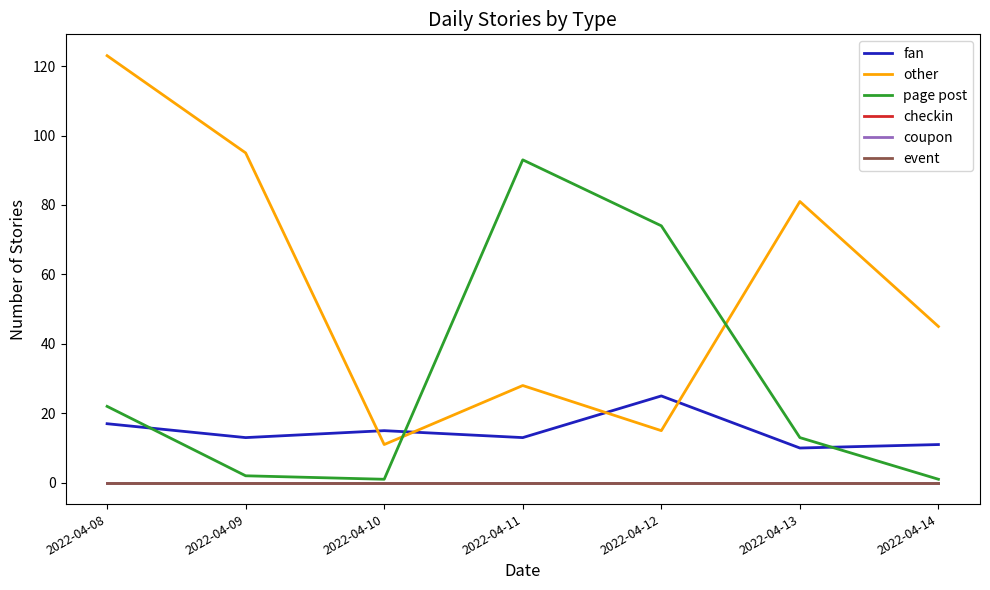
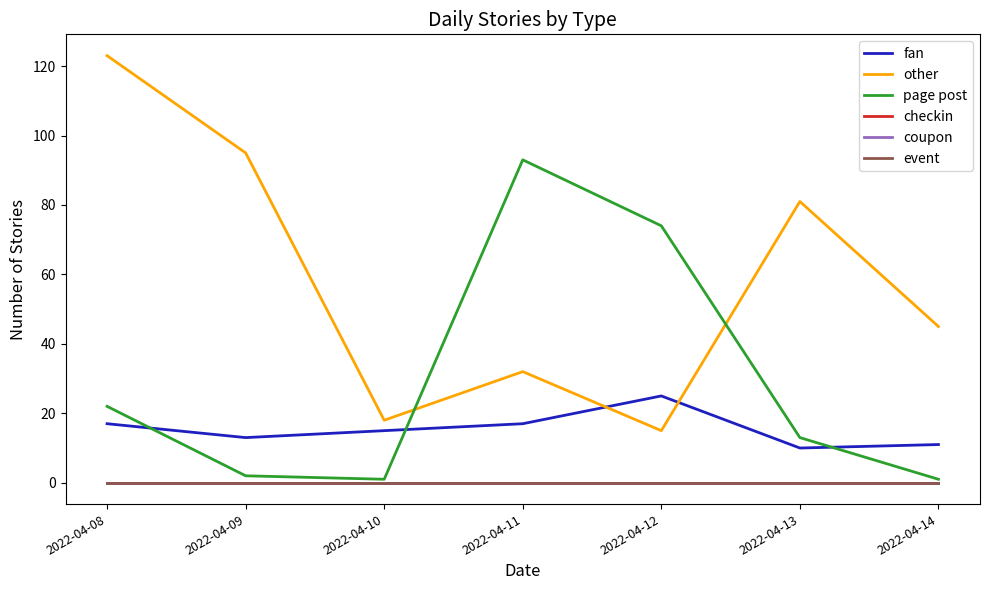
other, 2022-04-10: 11 -> 18
fan, 2022-04-11: 13 -> 17
other, 2022-04-11: 28 -> 32
